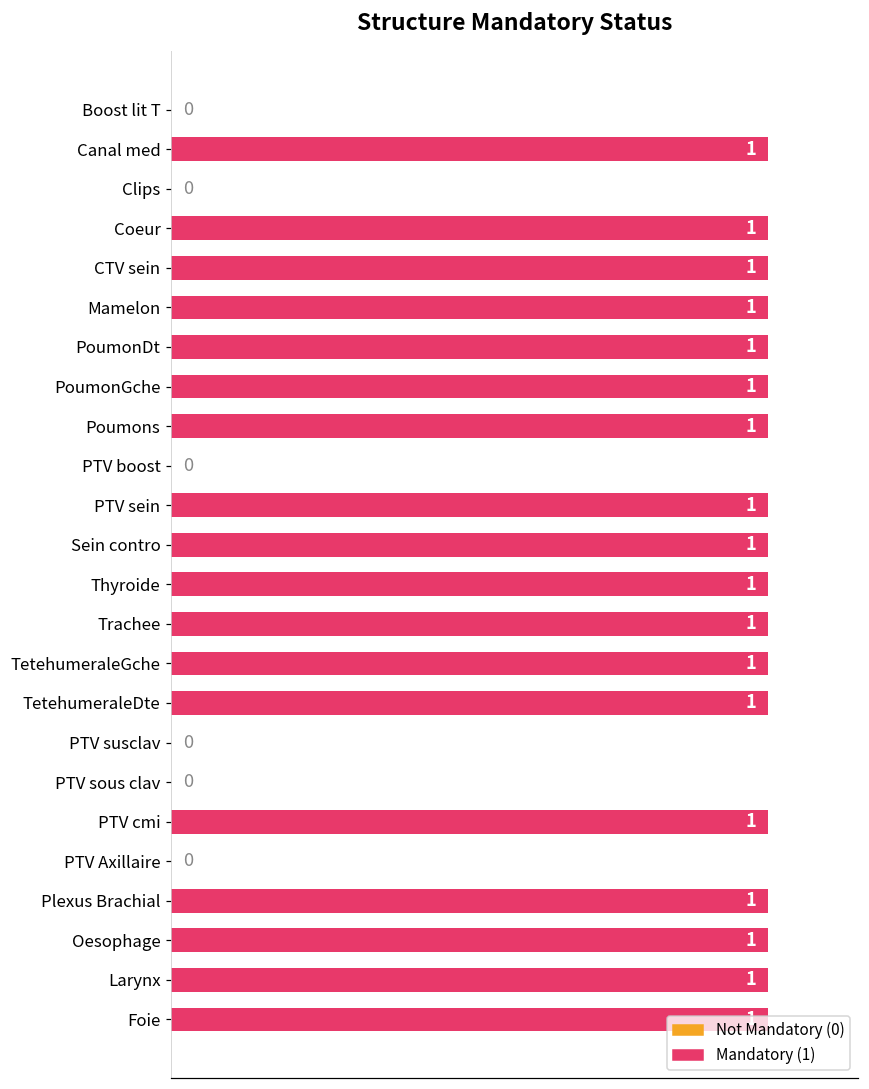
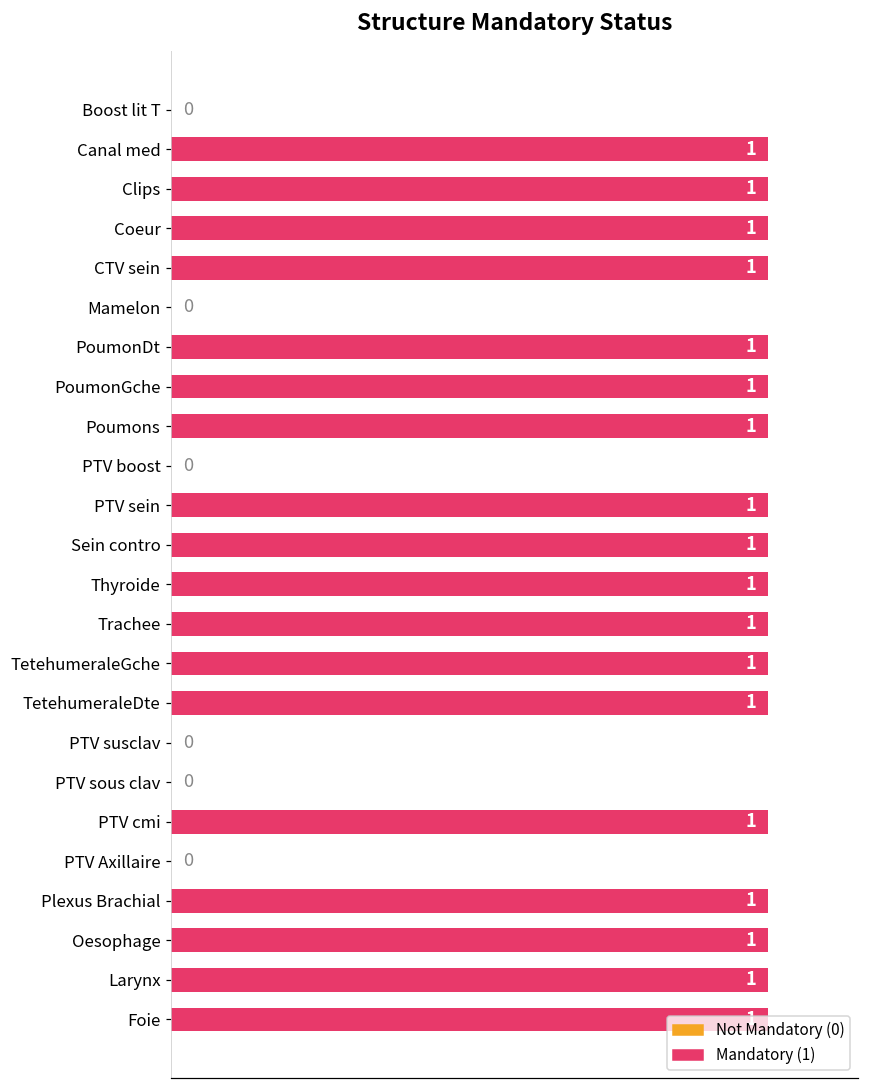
Clips: 0 -> 1
Mamelon: 1 -> 0
